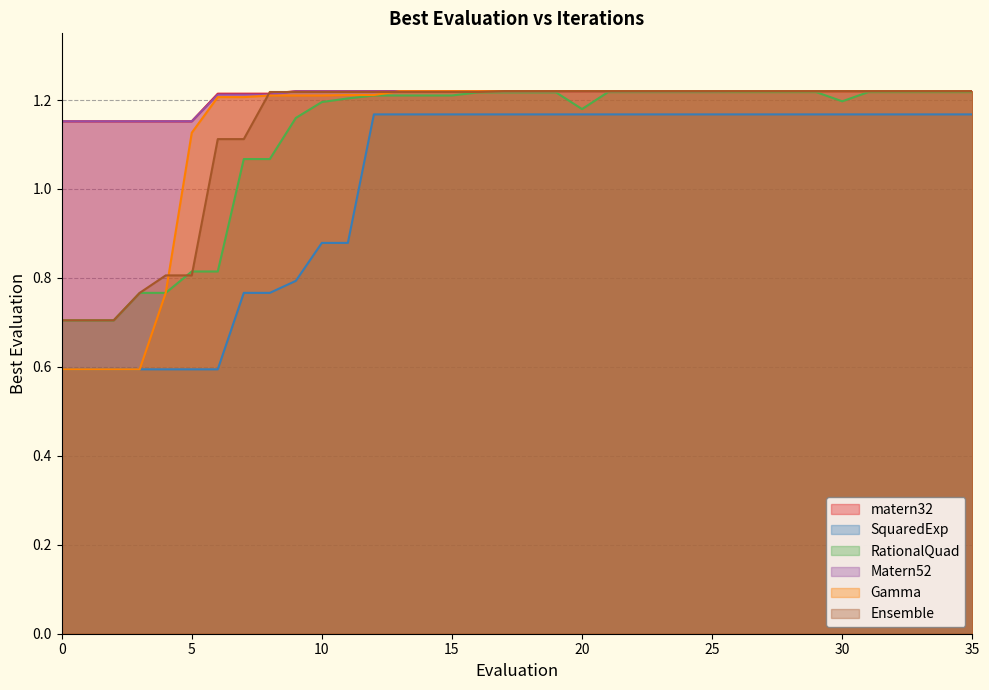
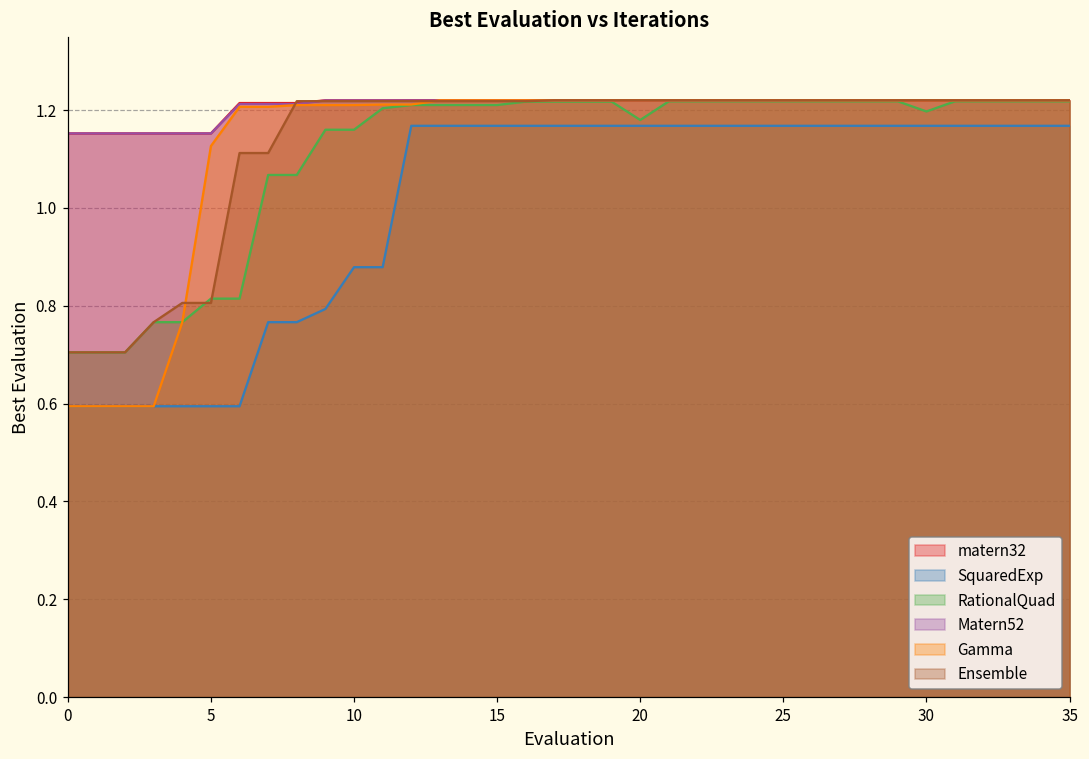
RationalQuad, 10: 1.20 -> 1.16
